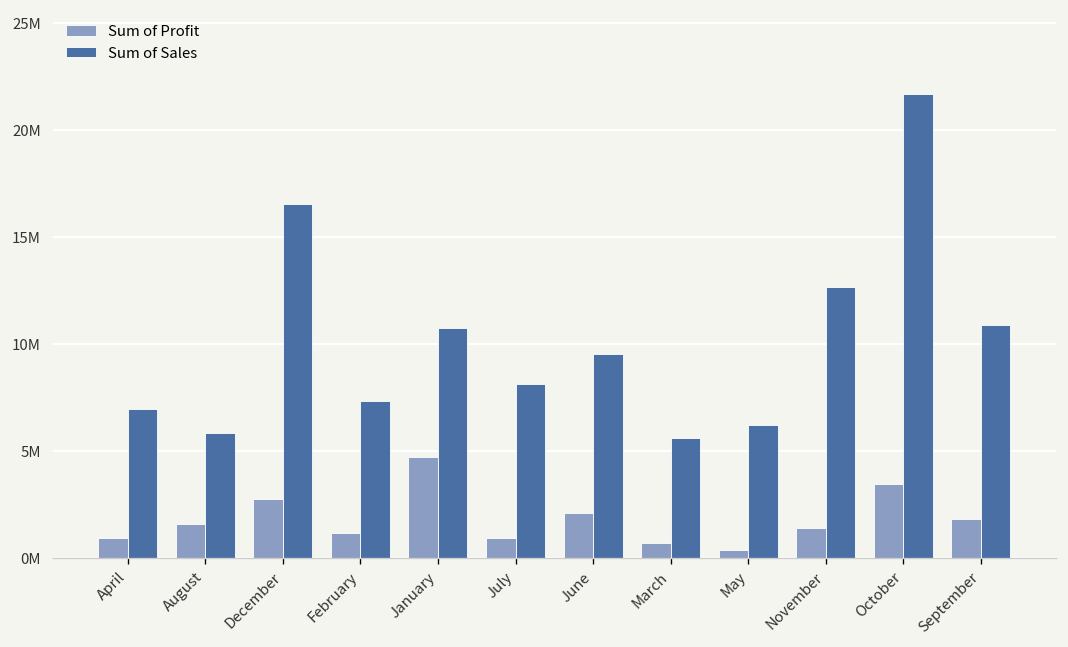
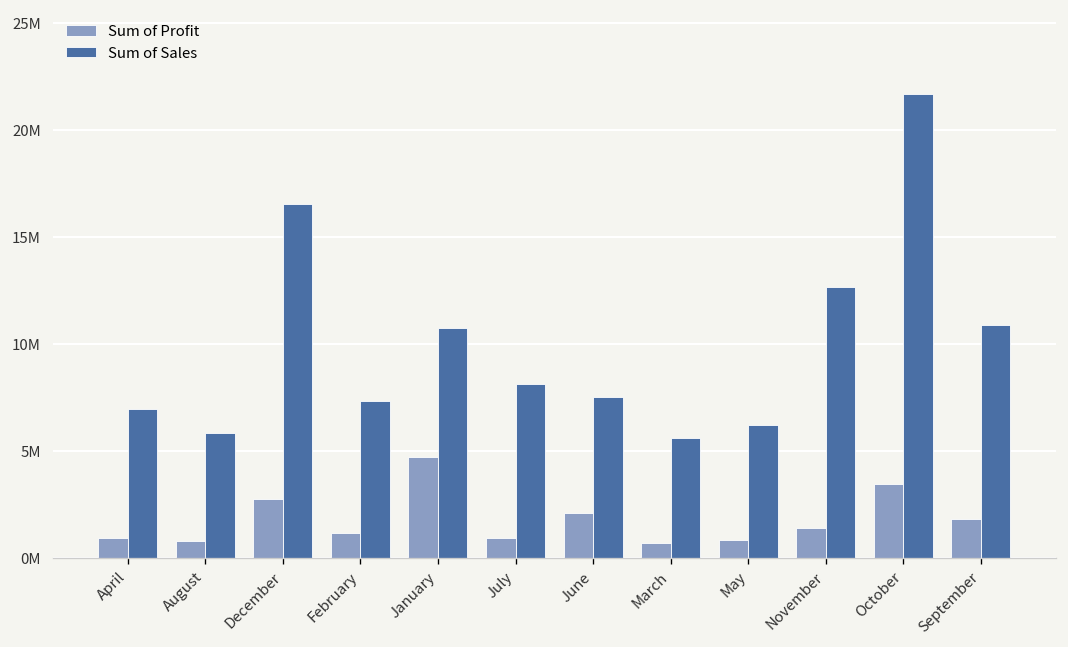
Sum of Profit, August: 1600000 -> 800000
Sum of Sales, June: 9500000 -> 7500000
Sum of Profit, May: 400000 -> 800000
